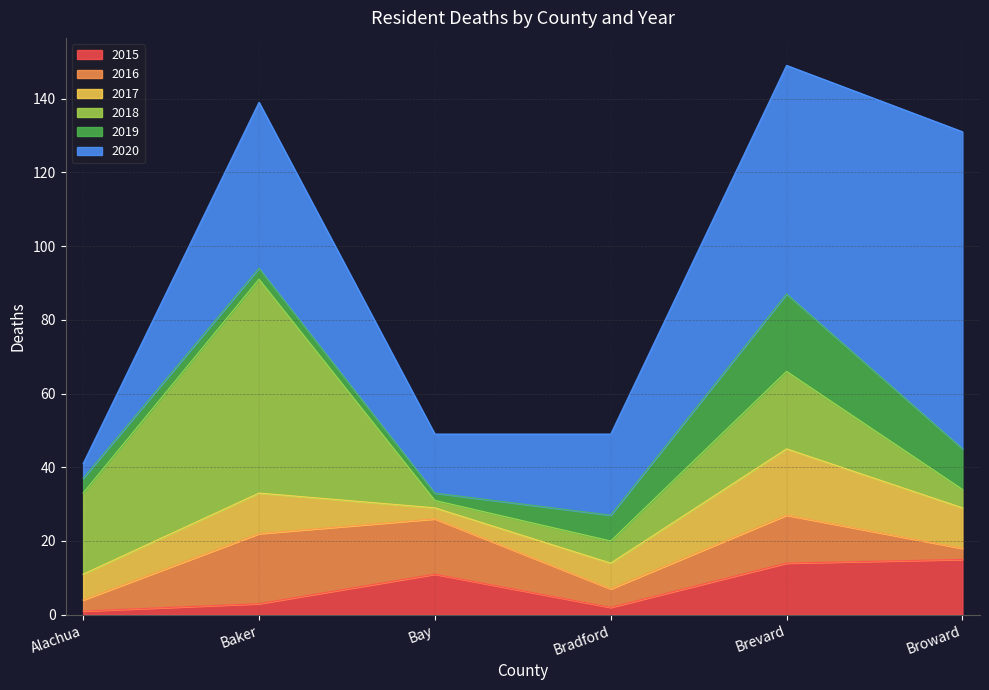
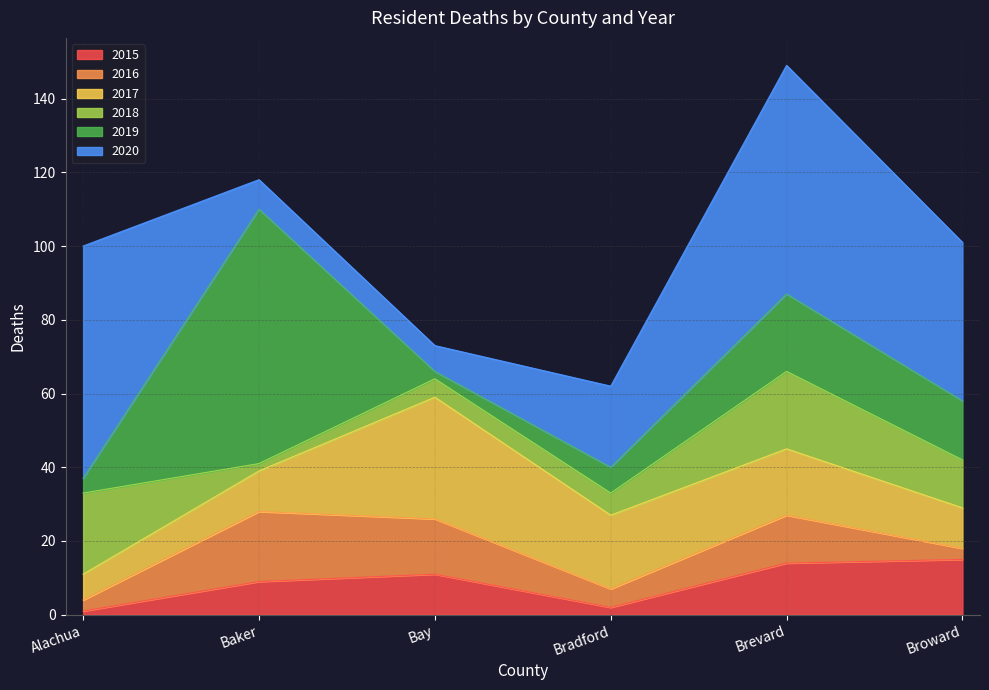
2020, Alachua: 4 -> 63
2015, Baker: 3 -> 9
2018, Baker: 58 -> 2
2019, Baker: 3 -> 69
2020, Baker: 45 -> 8
2017, Bay: 3 -> 33
2018, Bay: 2 -> 5
2020, Bay: 16 -> 7
2017, Bradford: 7 -> 20
2018, Broward: 5 -> 13
2019, Broward: 11 -> 16
2020, Broward: 86 -> 43
